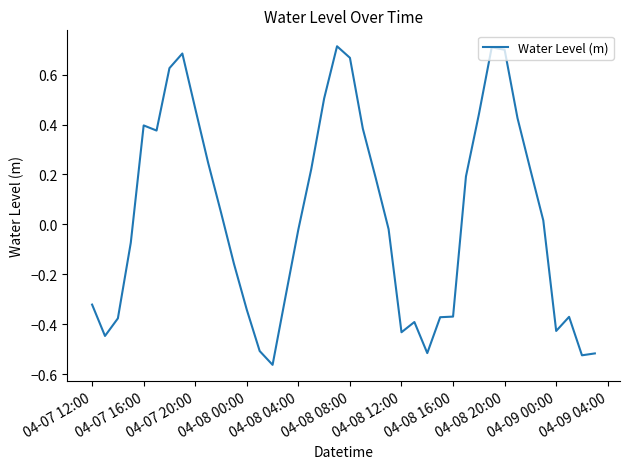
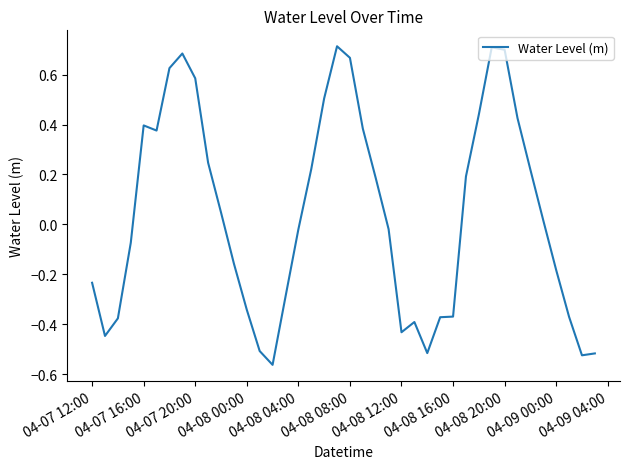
04-07 12:00: -0.32 -> -0.23
04-07 20:00: 0.46 -> 0.58
04-09 00:00: -0.43 -> -0.18
